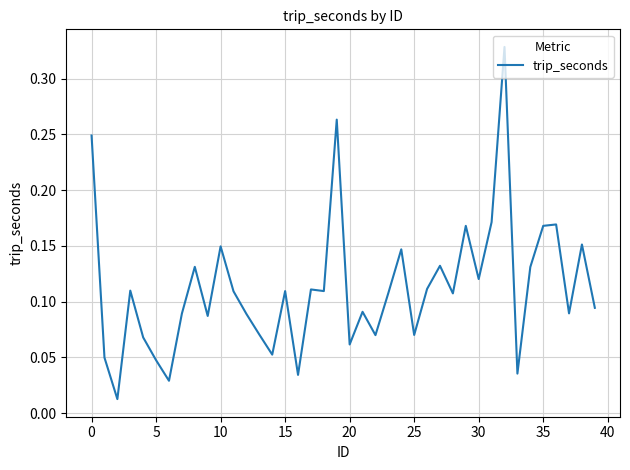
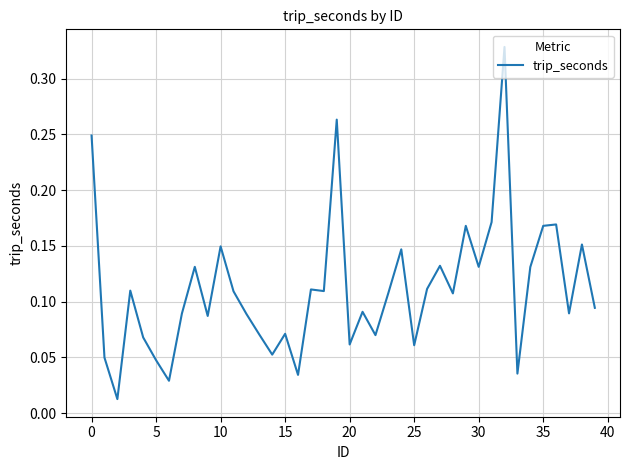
15: 0.109 -> 0.071
25: 0.070 -> 0.061
30: 0.120 -> 0.131
